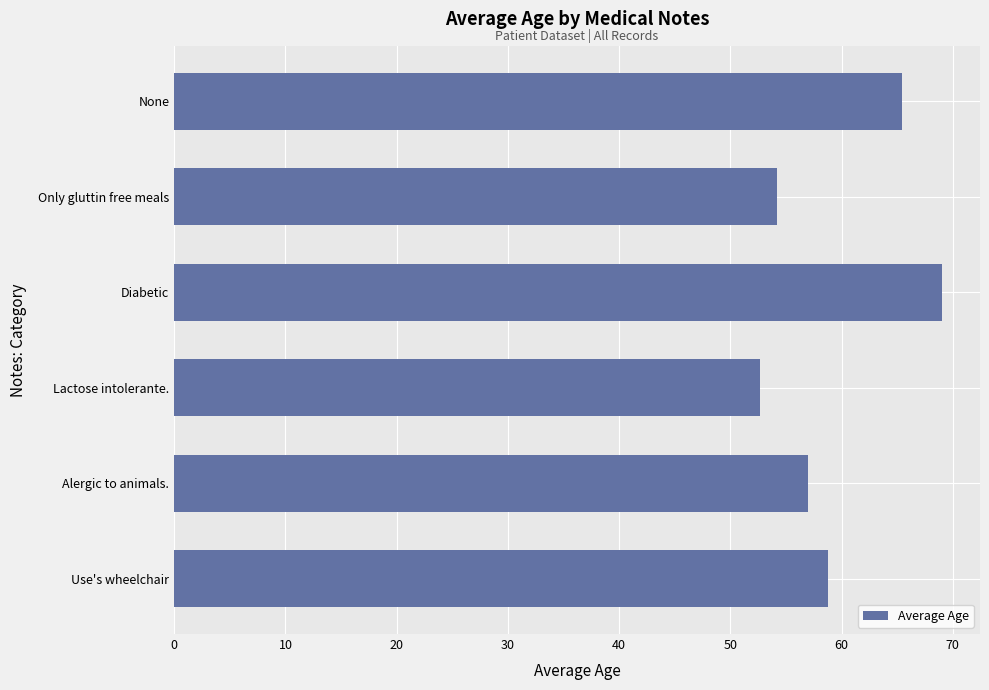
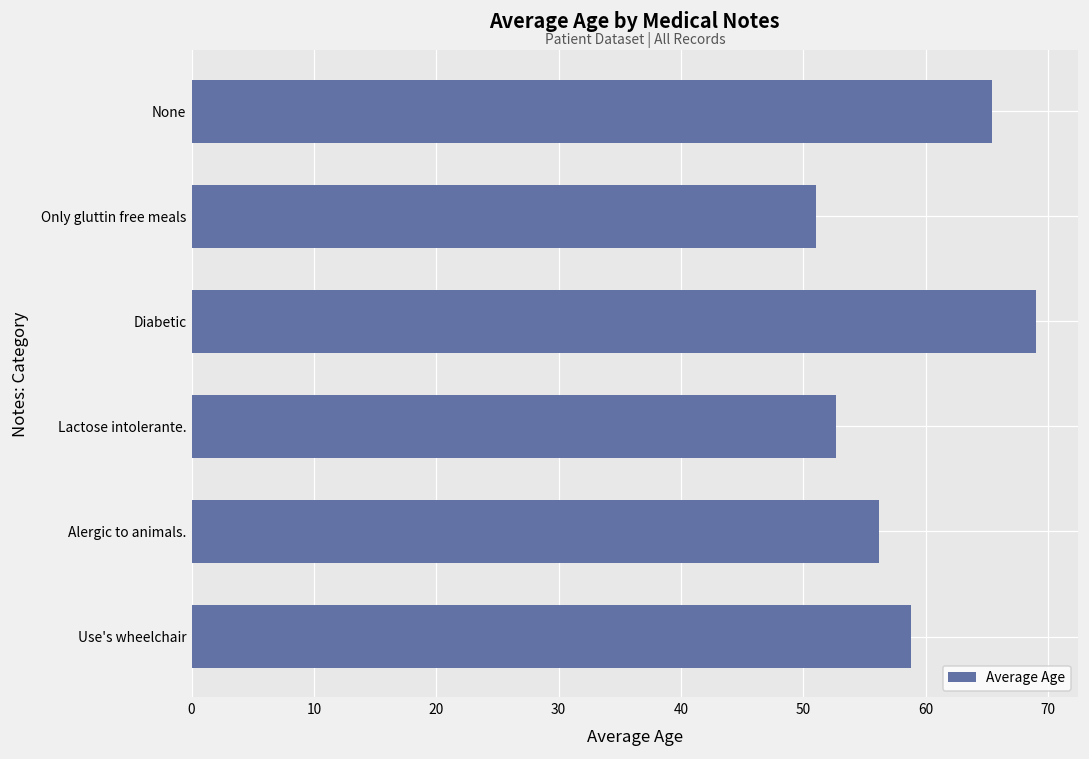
Only gluttin free meals: 54.2 -> 51.0
Alergic to animals.: 57.0 -> 56.2
